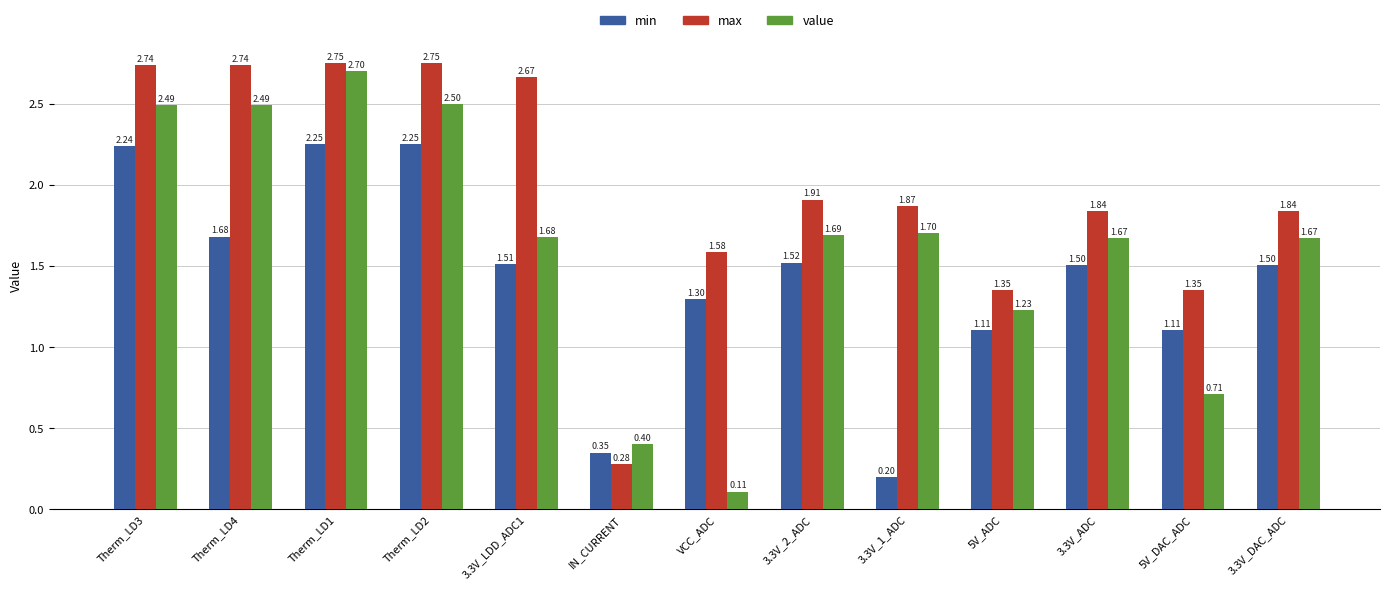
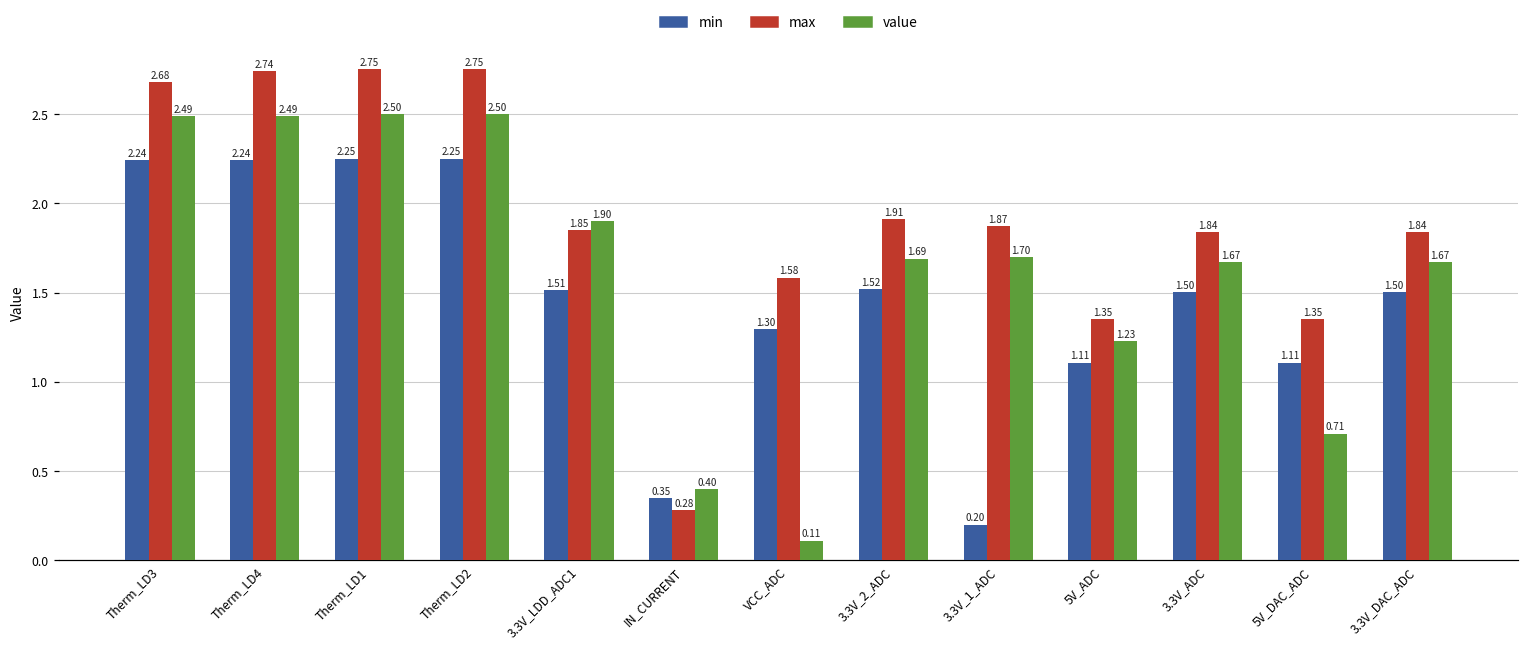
max, Therm_LD3: 2.74 -> 2.68
min, Therm_LD4: 1.68 -> 2.24
value, Therm_LD1: 2.70 -> 2.50
max, 3.3V_LDD_ADC1: 2.67 -> 1.85
value, 3.3V_LDD_ADC1: 1.68 -> 1.90
